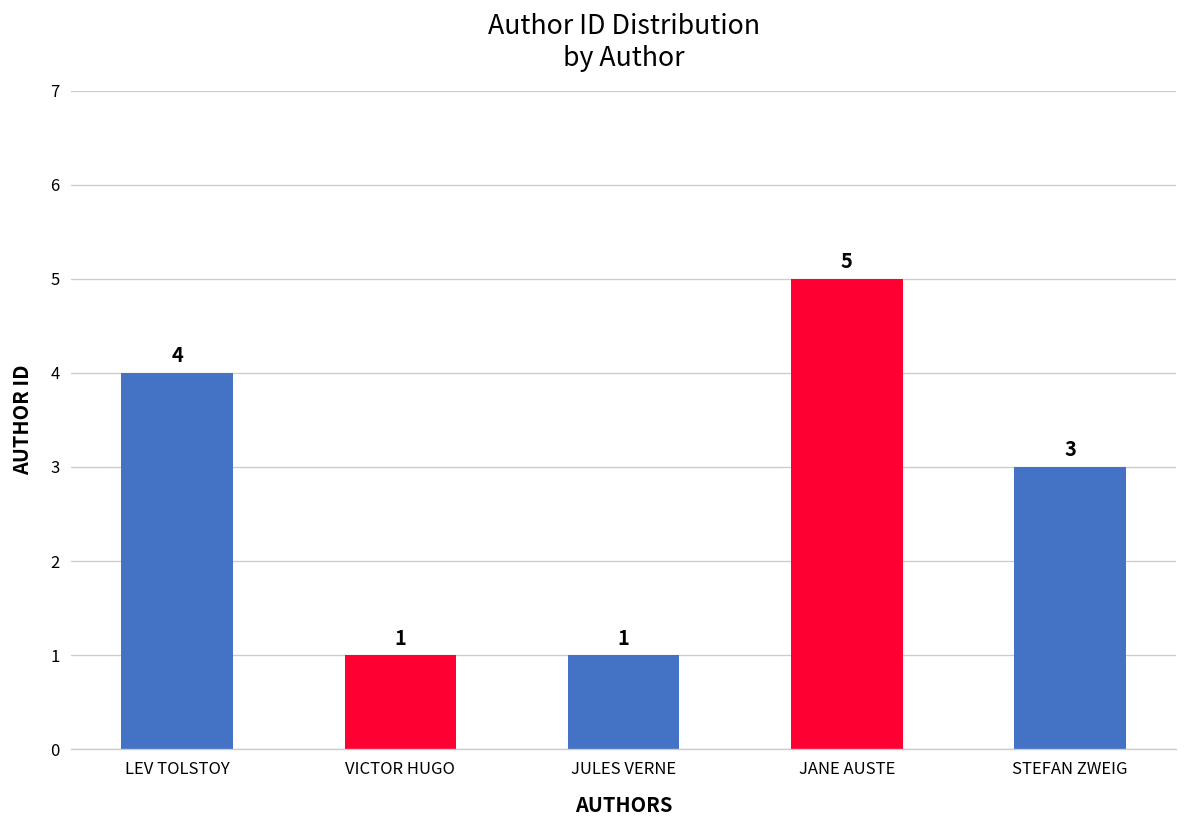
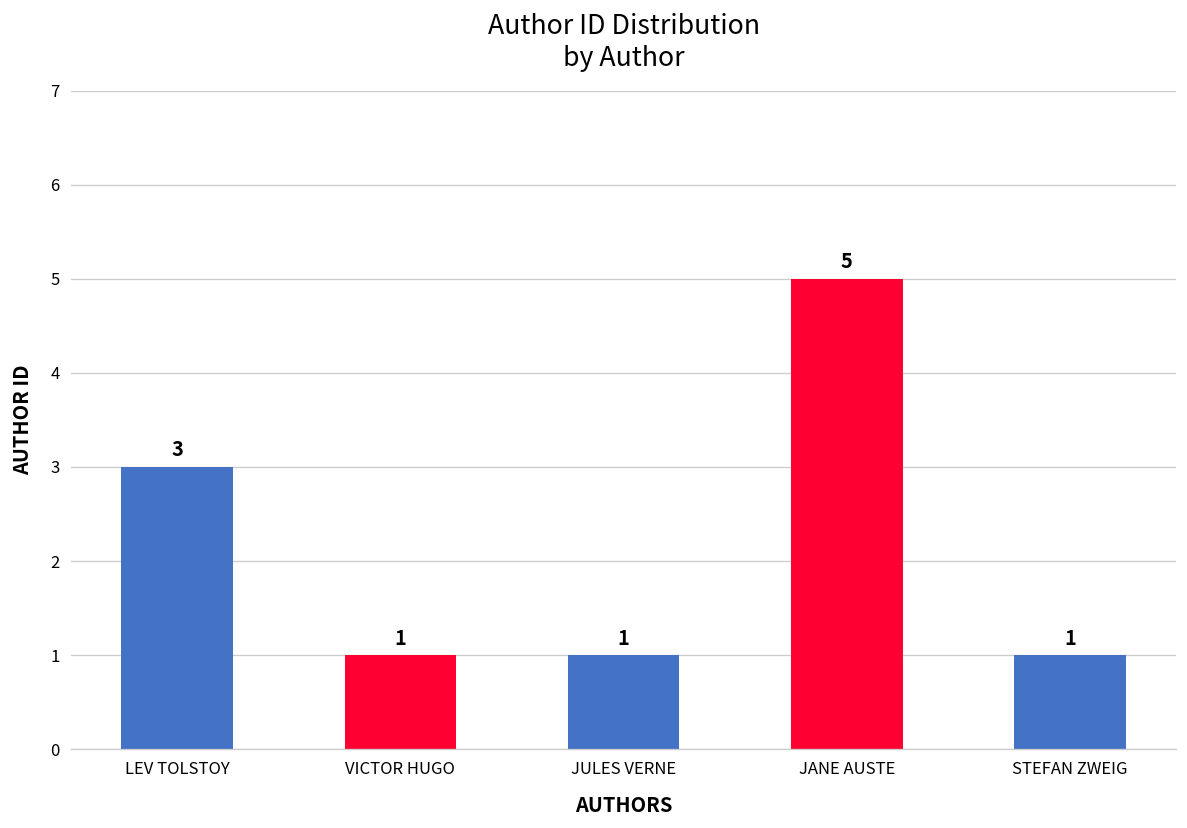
LEV TOLSTOY: 4 -> 3
STEFAN ZWEIG: 3 -> 1
